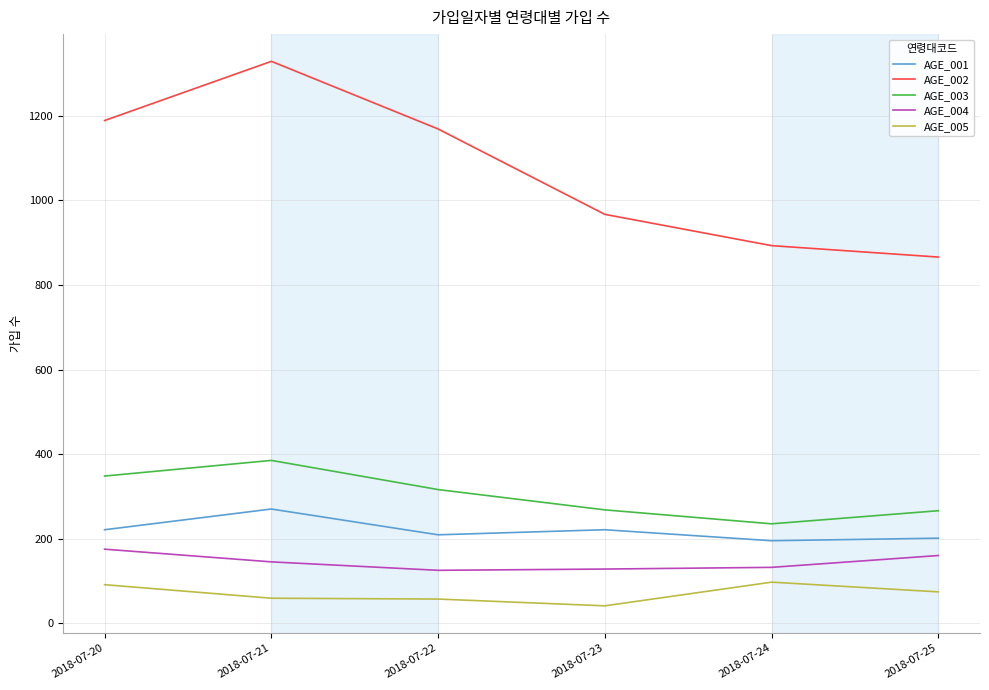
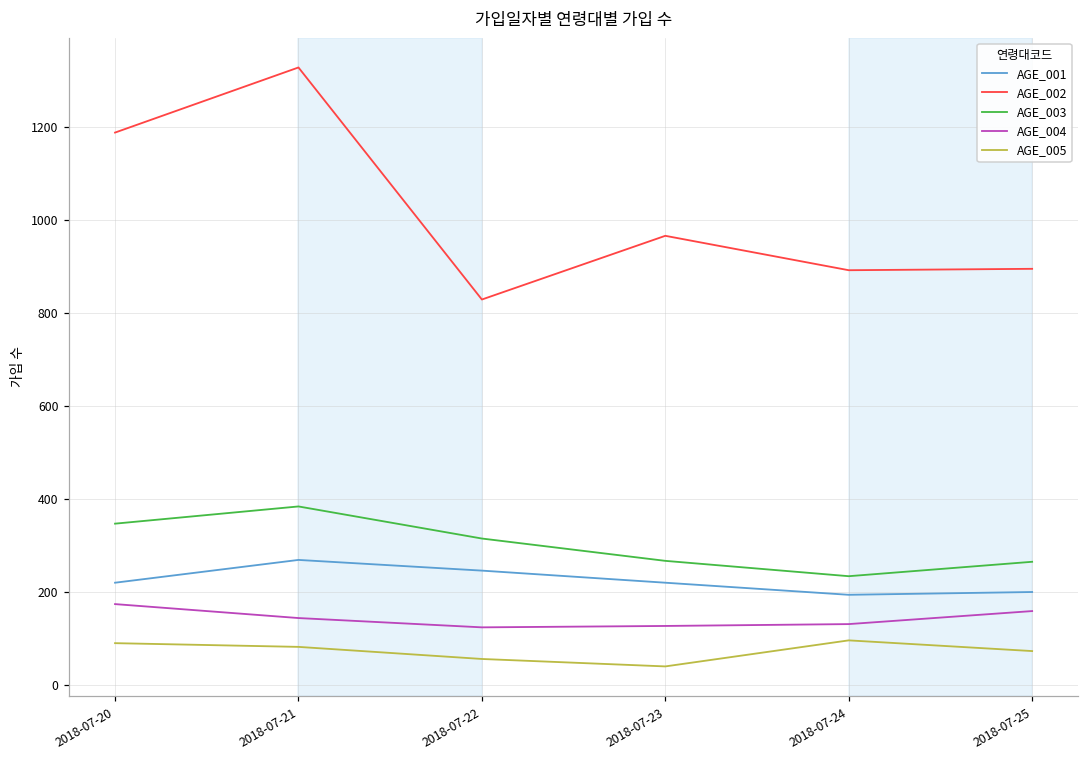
AGE_005, 2018-07-21: 60 -> 80
AGE_001, 2018-07-22: 210 -> 250
AGE_002, 2018-07-22: 1170 -> 830
AGE_002, 2018-07-25: 870 -> 900
